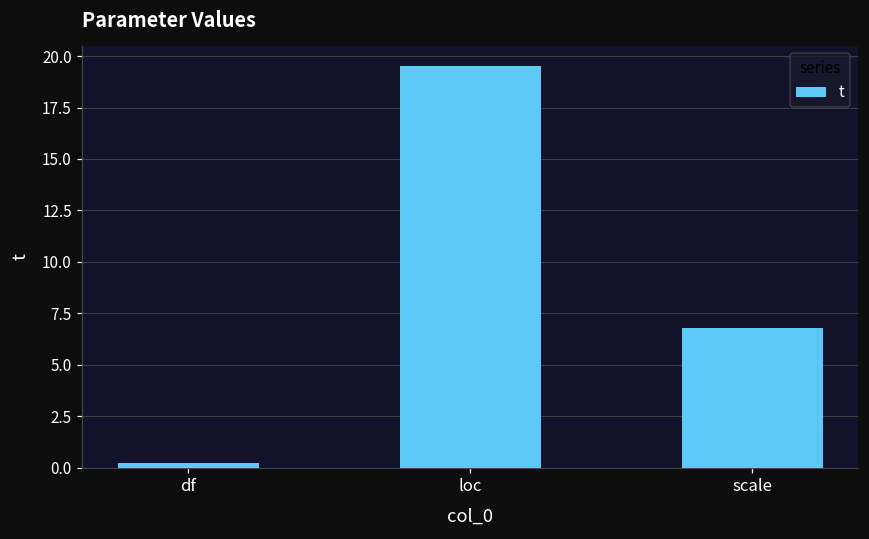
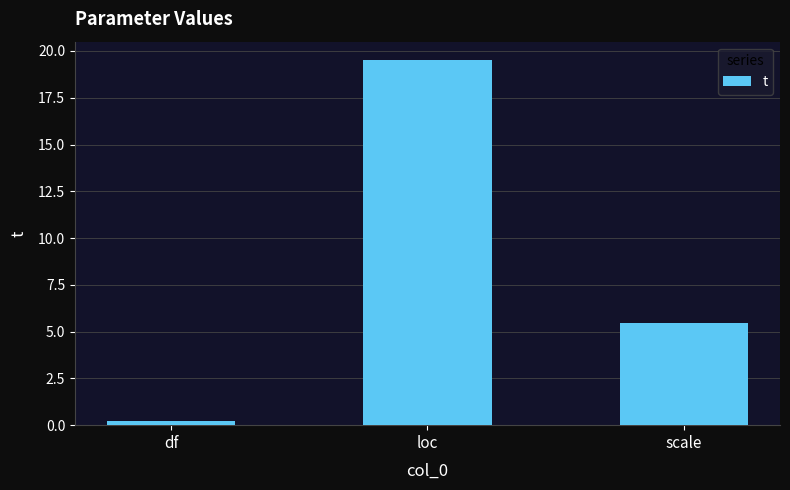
scale: 6.8 -> 5.5
